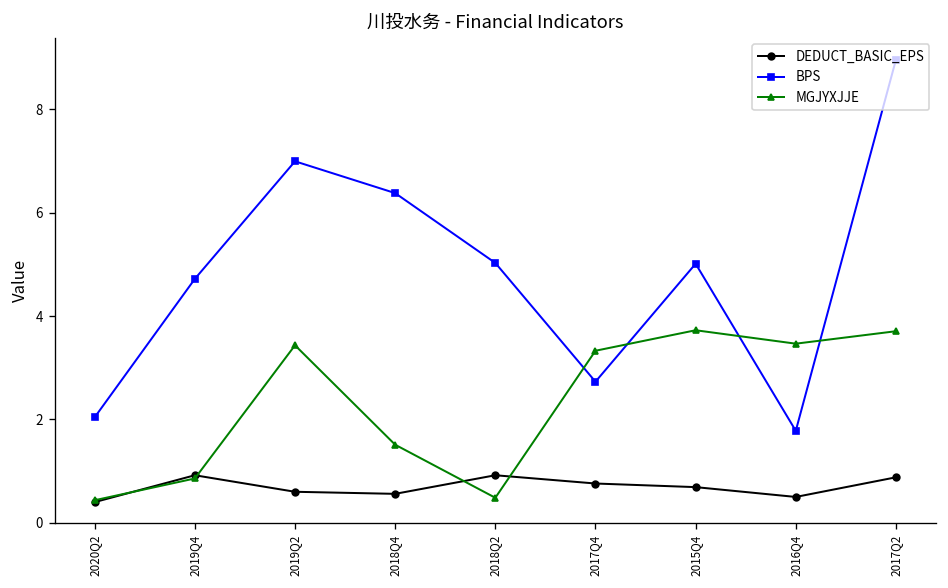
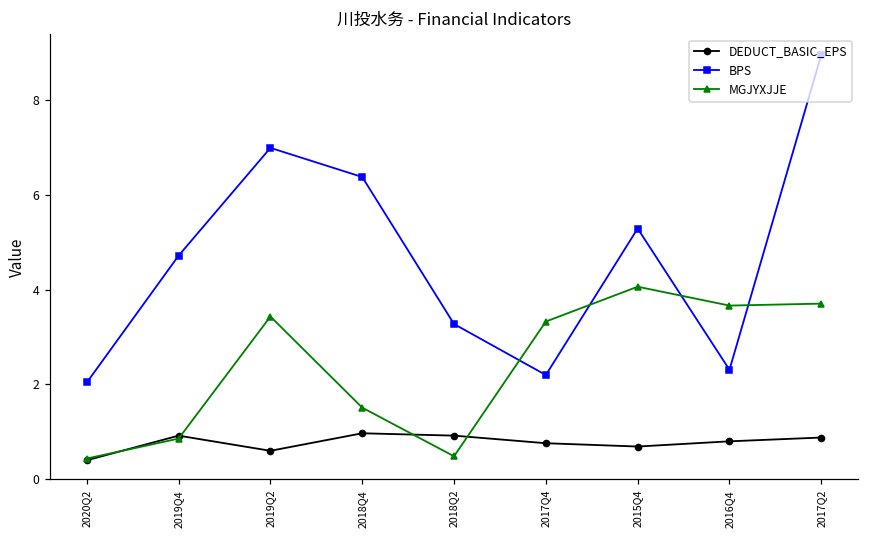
DEDUCT_BASIC_EPS, 2018Q4: 0.6 -> 1.0
BPS, 2018Q2: 5.0 -> 3.3
BPS, 2017Q4: 2.7 -> 2.2
BPS, 2015Q4: 5.0 -> 5.3
MGJYXJJE, 2015Q4: 3.7 -> 4.1
DEDUCT_BASIC_EPS, 2016Q4: 0.5 -> 0.8
BPS, 2016Q4: 1.8 -> 2.3
MGJYXJJE, 2016Q4: 3.5 -> 3.7
